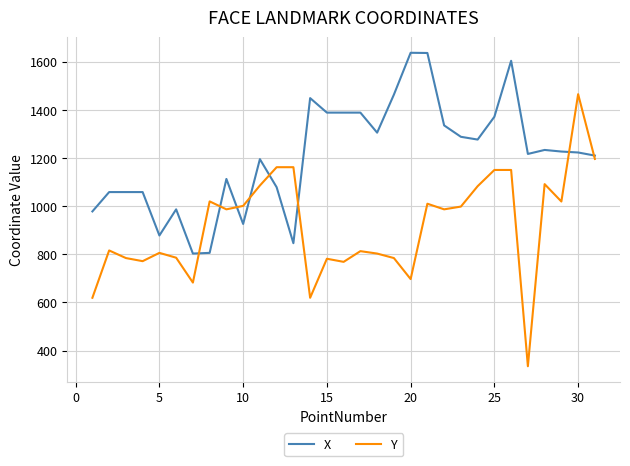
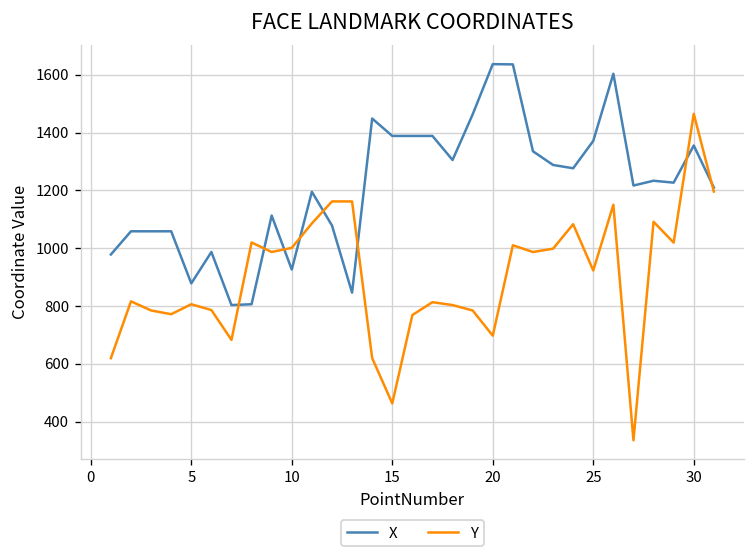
Y, 15: 780 -> 460
Y, 25: 1150 -> 920
X, 30: 1220 -> 1360
